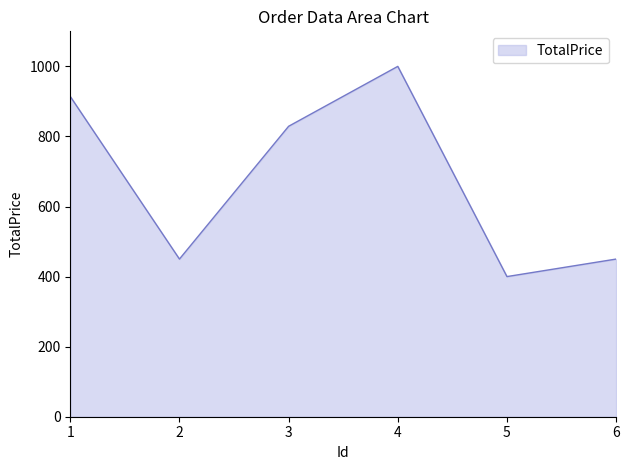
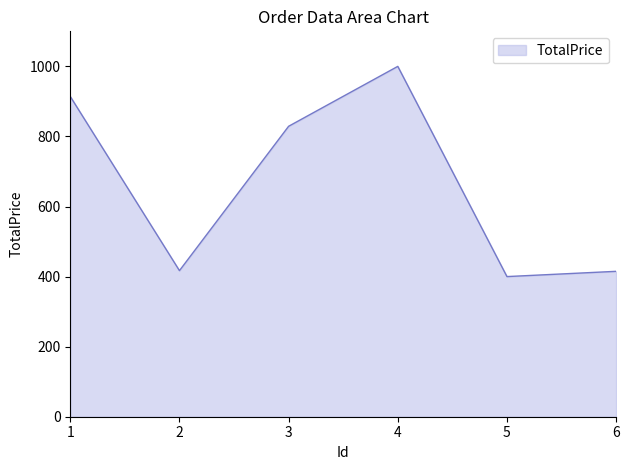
2: 450 -> 420
6: 450 -> 420
